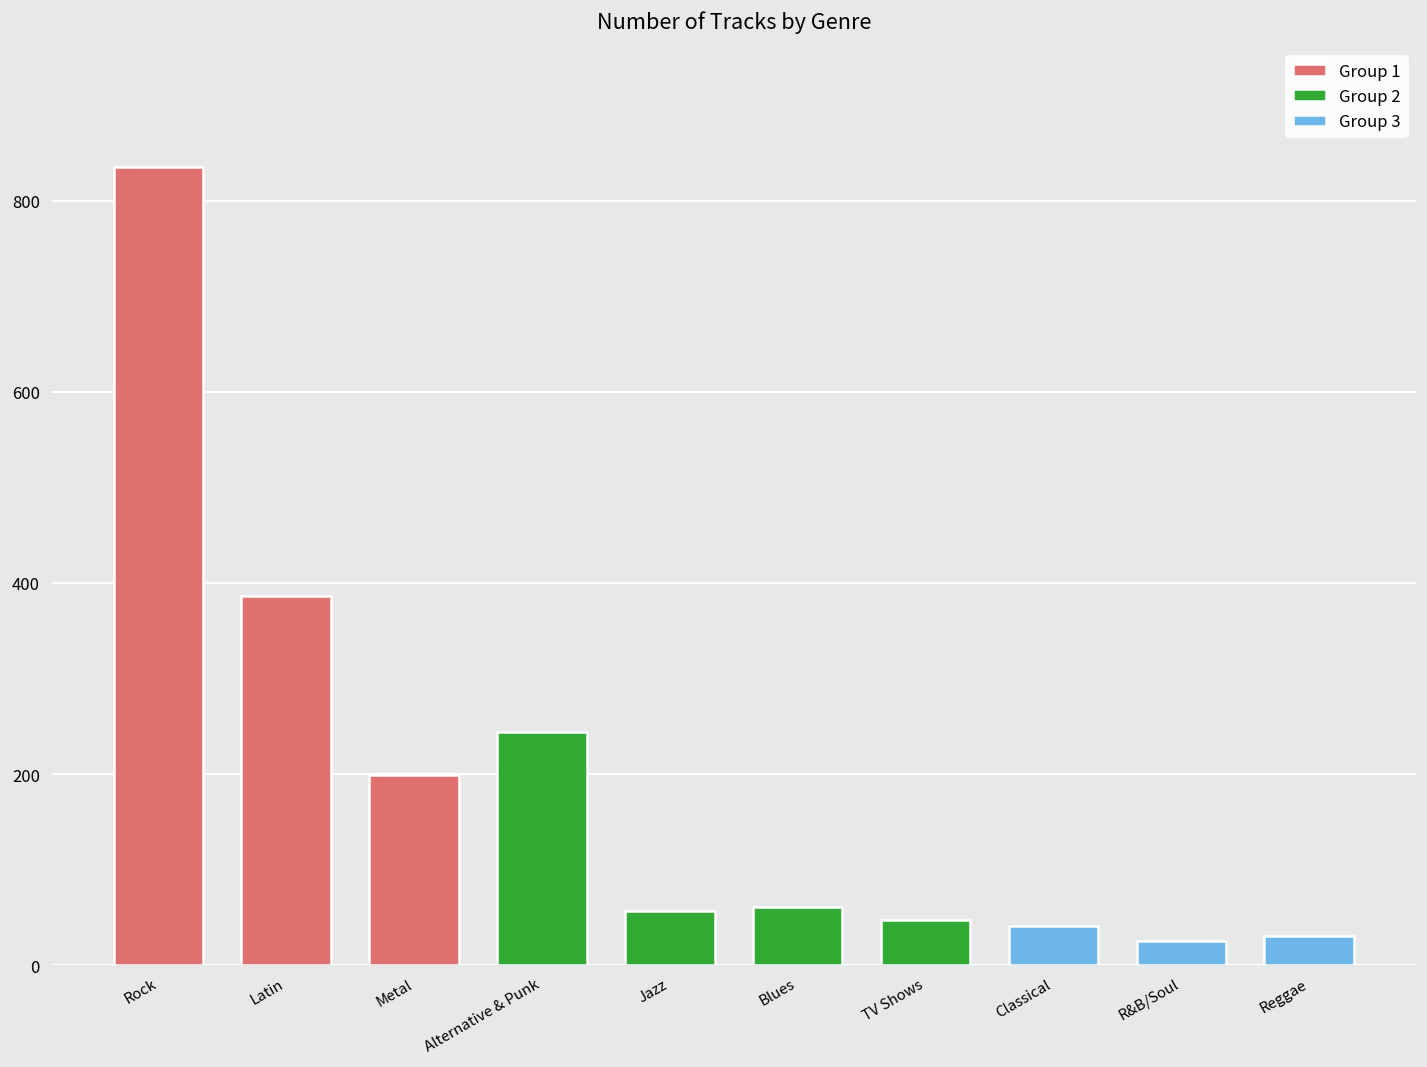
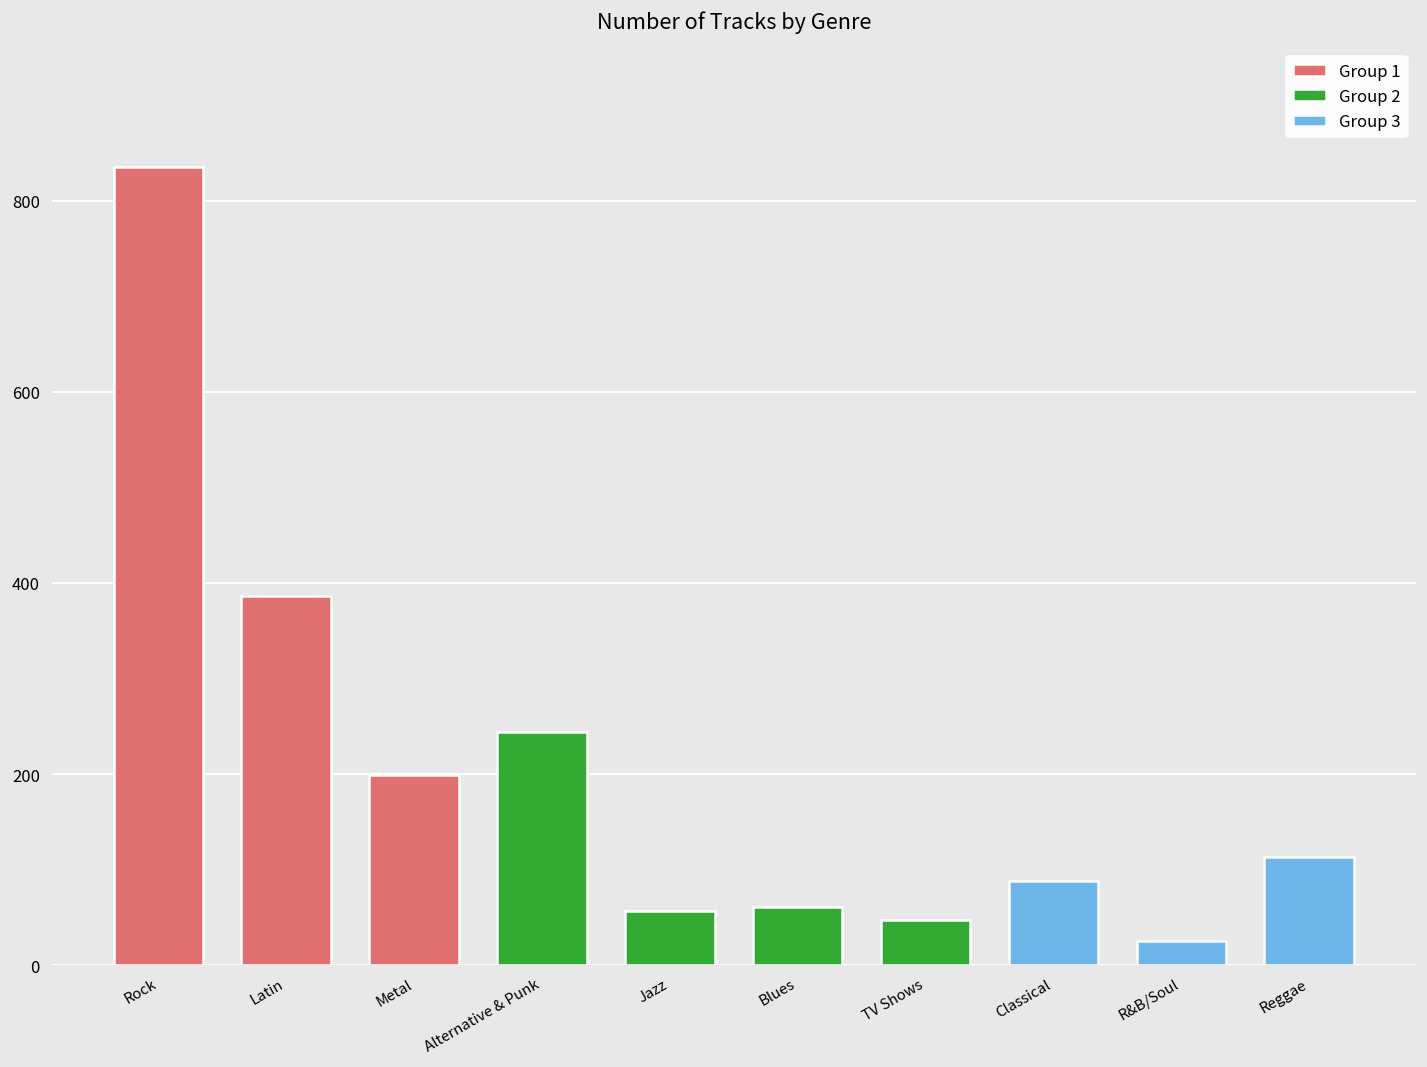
Classical: 40 -> 90
Reggae: 30 -> 110
